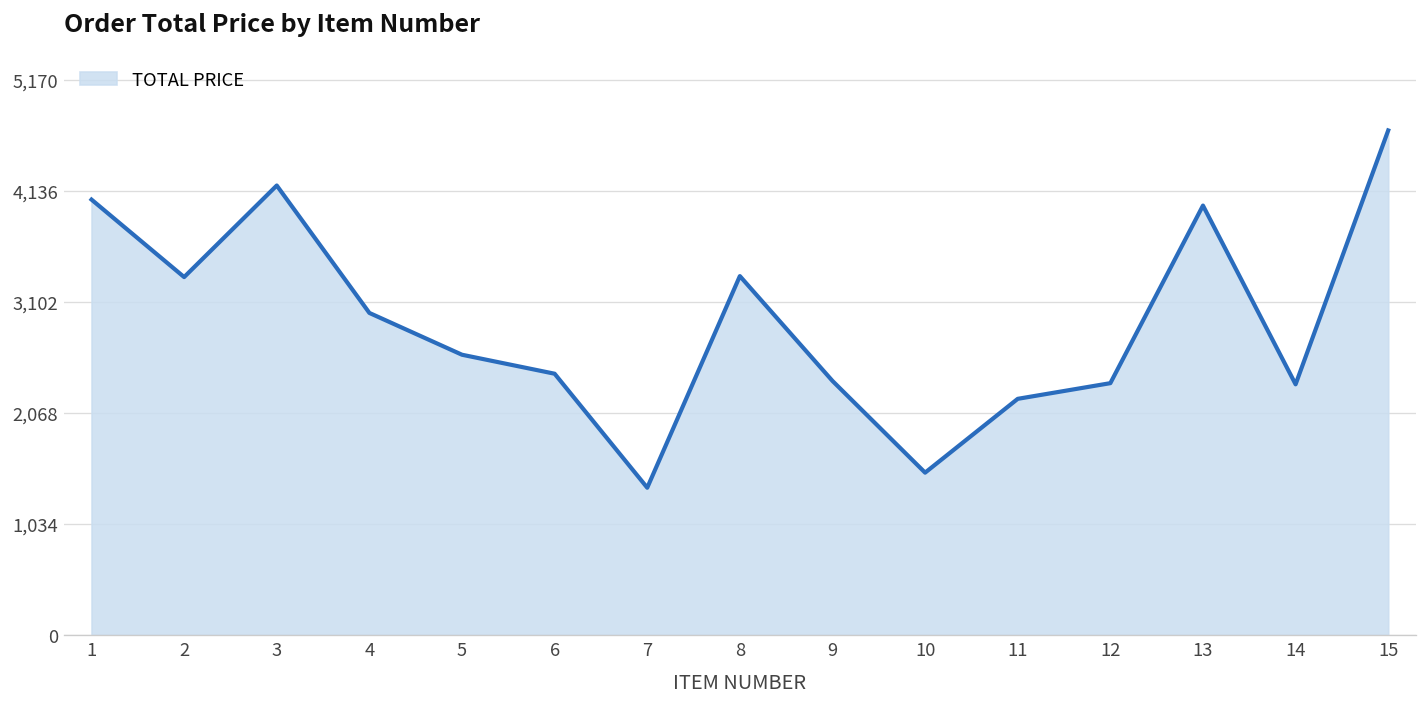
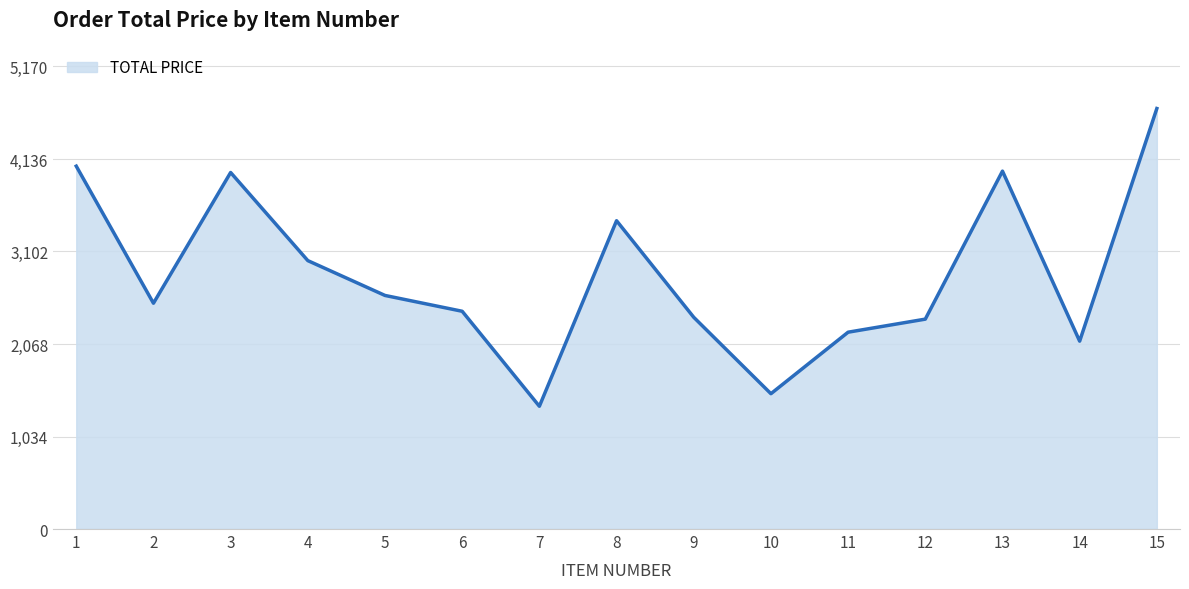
2: 3,300 -> 2,500
3: 4,200 -> 4,000
8: 3,300 -> 3,400
14: 2,300 -> 2,100
